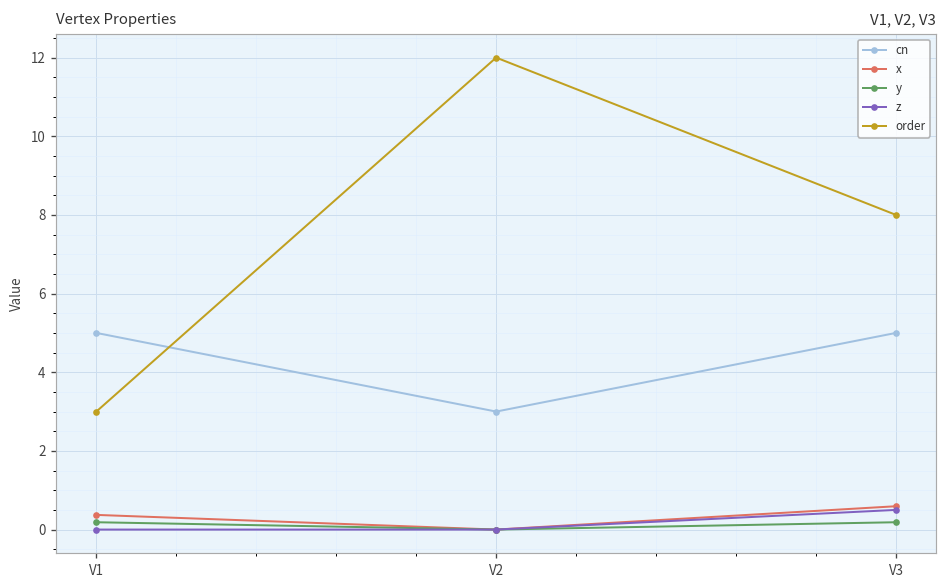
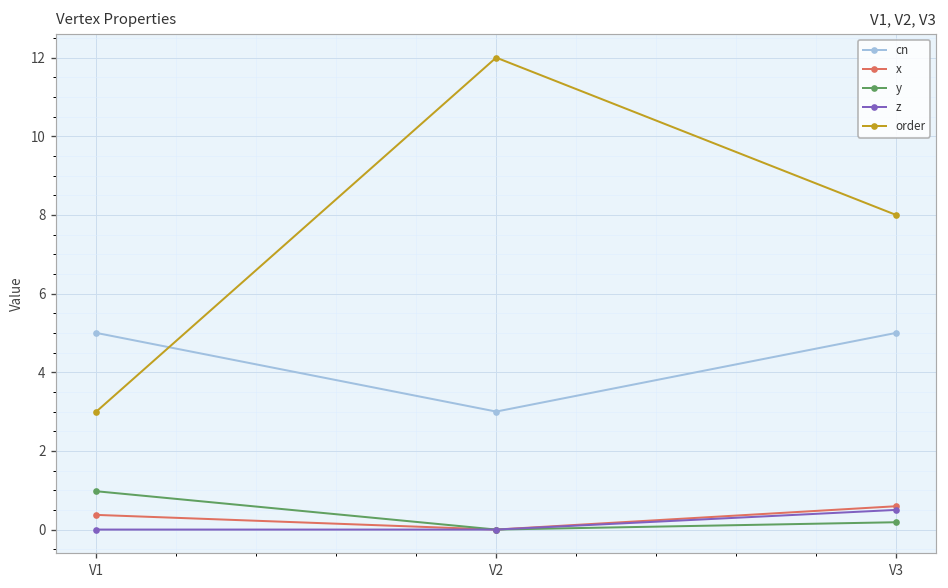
y, V1: 0.2 -> 1.0
